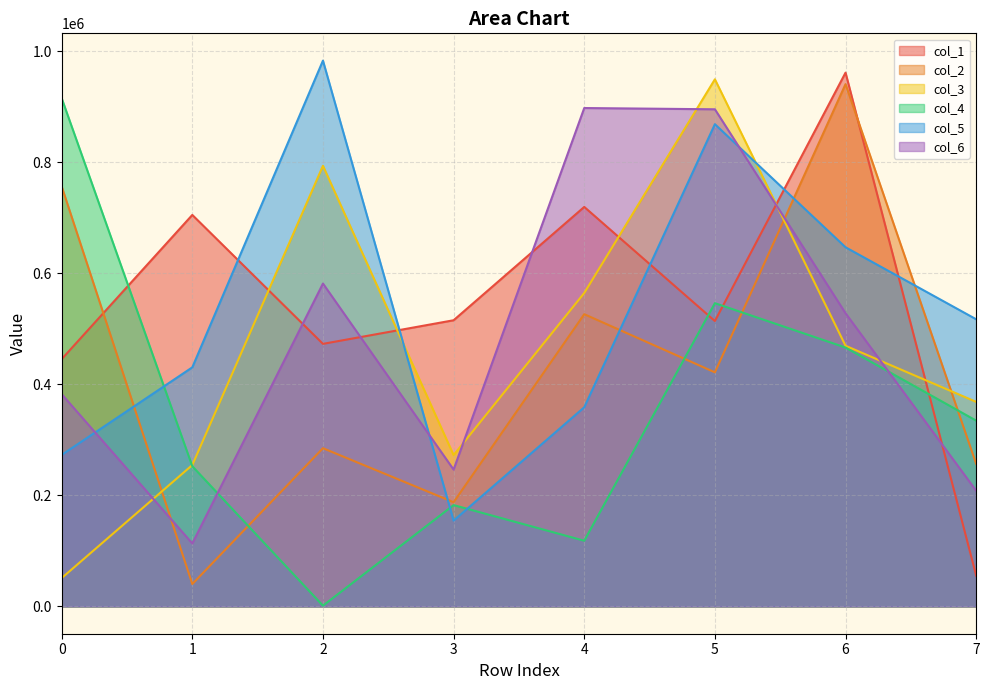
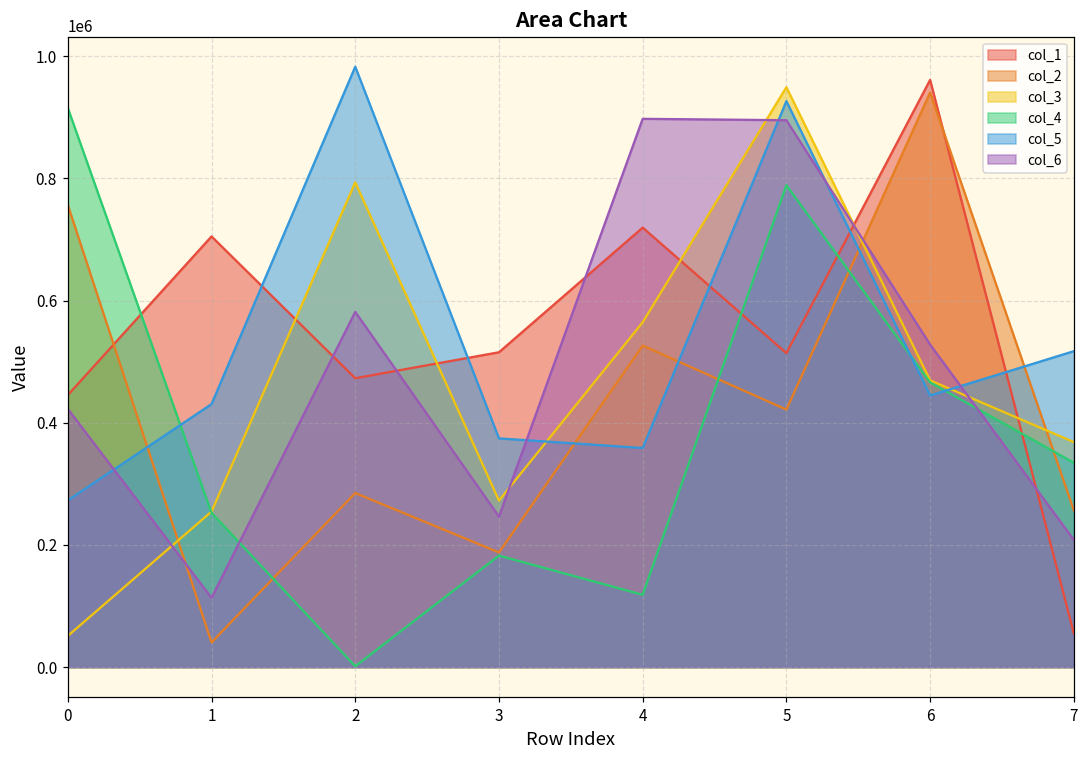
col_6, 0: 380000 -> 420000
col_5, 3: 150000 -> 370000
col_4, 5: 550000 -> 790000
col_5, 5: 870000 -> 930000
col_5, 6: 650000 -> 440000
